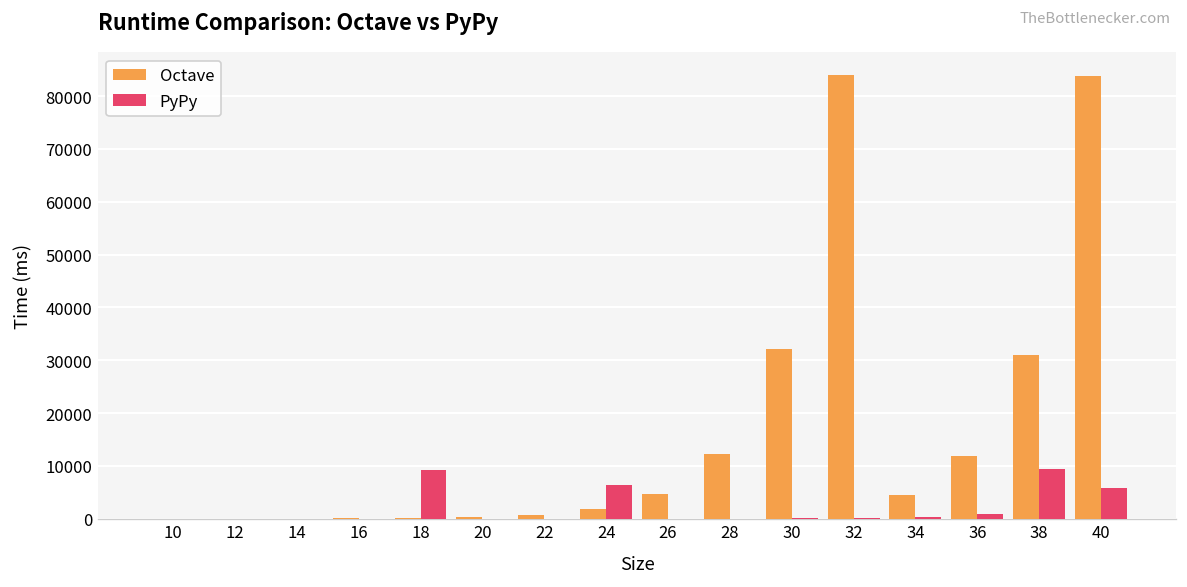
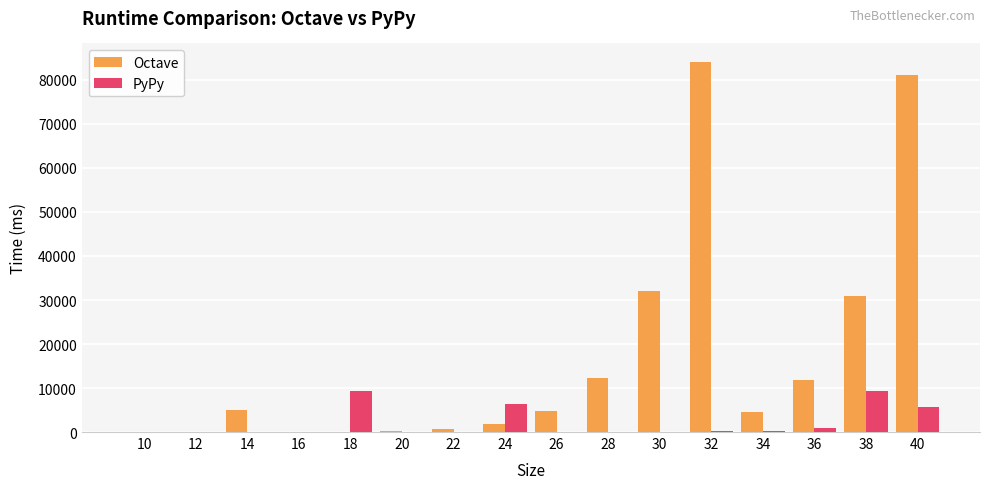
Octave, 14: 0 -> 5000
Octave, 40: 84000 -> 81000
